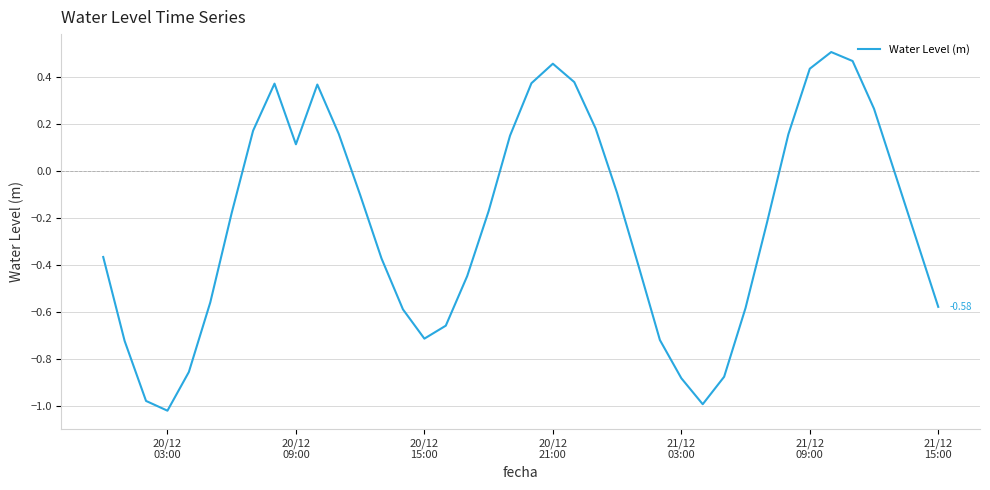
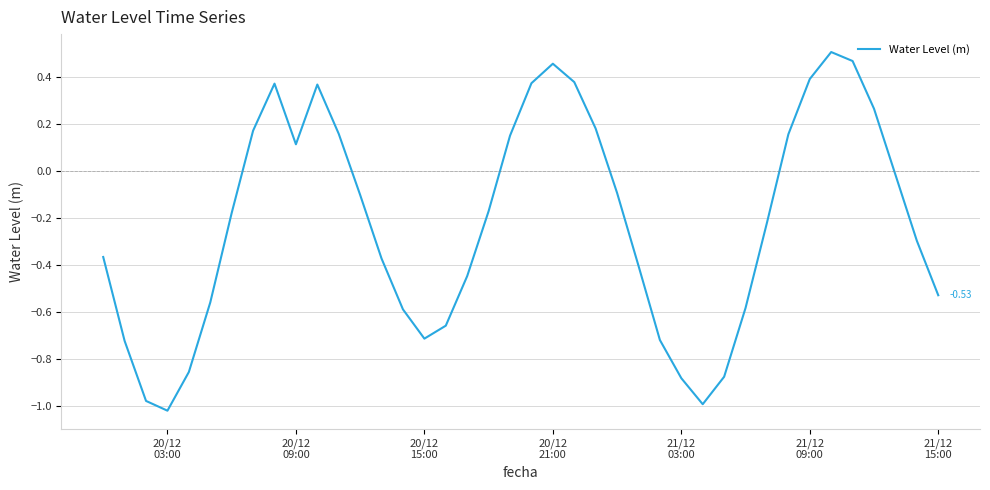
21/12 09:00: 0.44 -> 0.39
21/12 15:00: -0.58 -> -0.53
